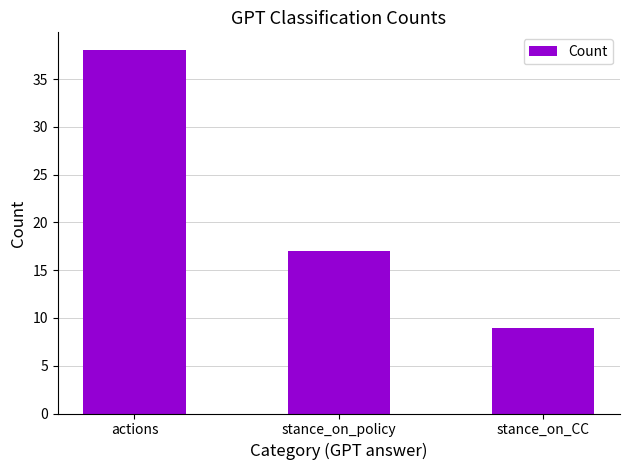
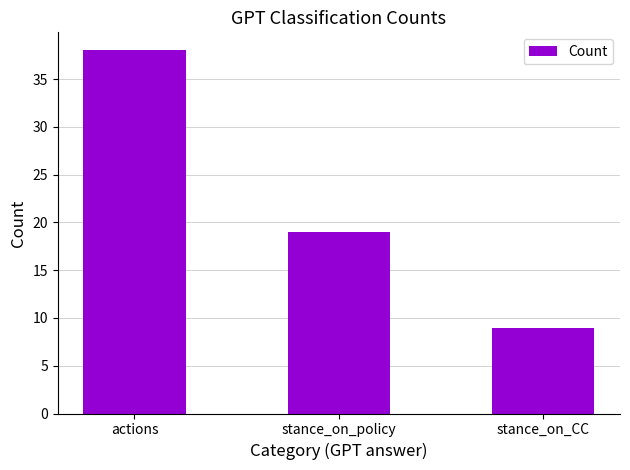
stance_on_policy: 17 -> 19
